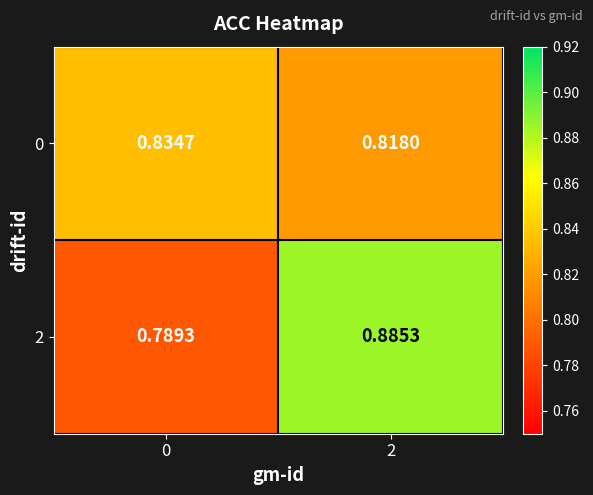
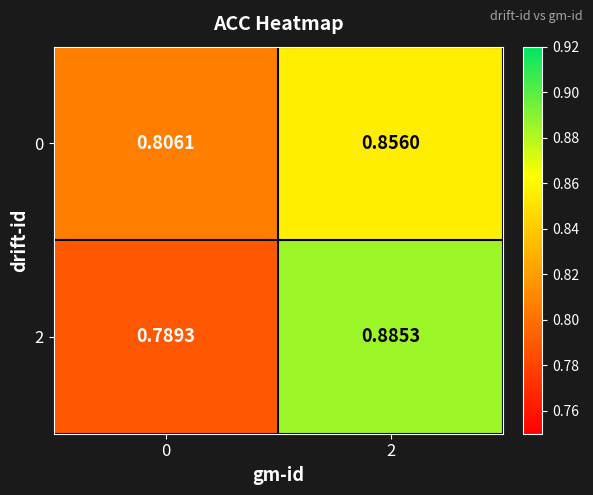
0, 0: 0.8347 -> 0.8061
0, 2: 0.8180 -> 0.8560
